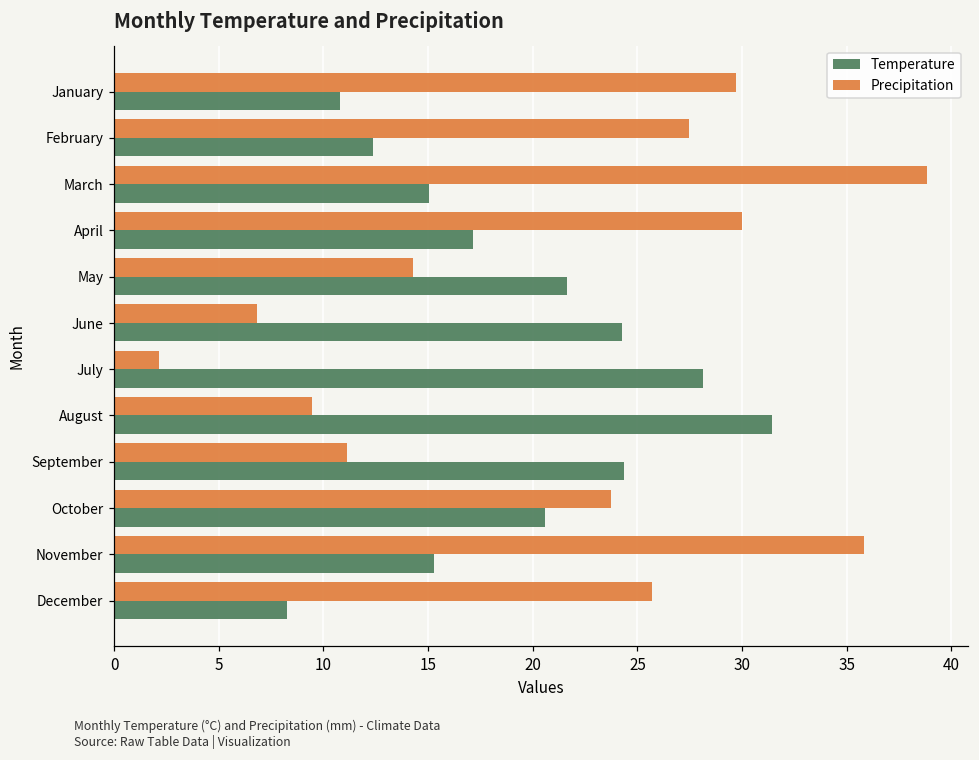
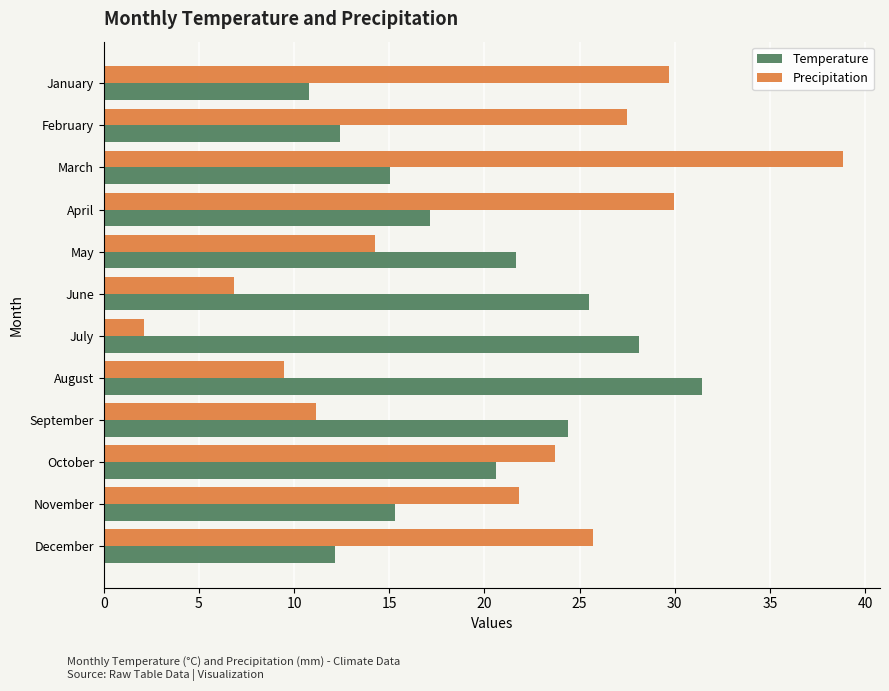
Temperature, June: 24.3 -> 25.5
Precipitation, November: 35.8 -> 21.8
Temperature, December: 8.3 -> 12.2
